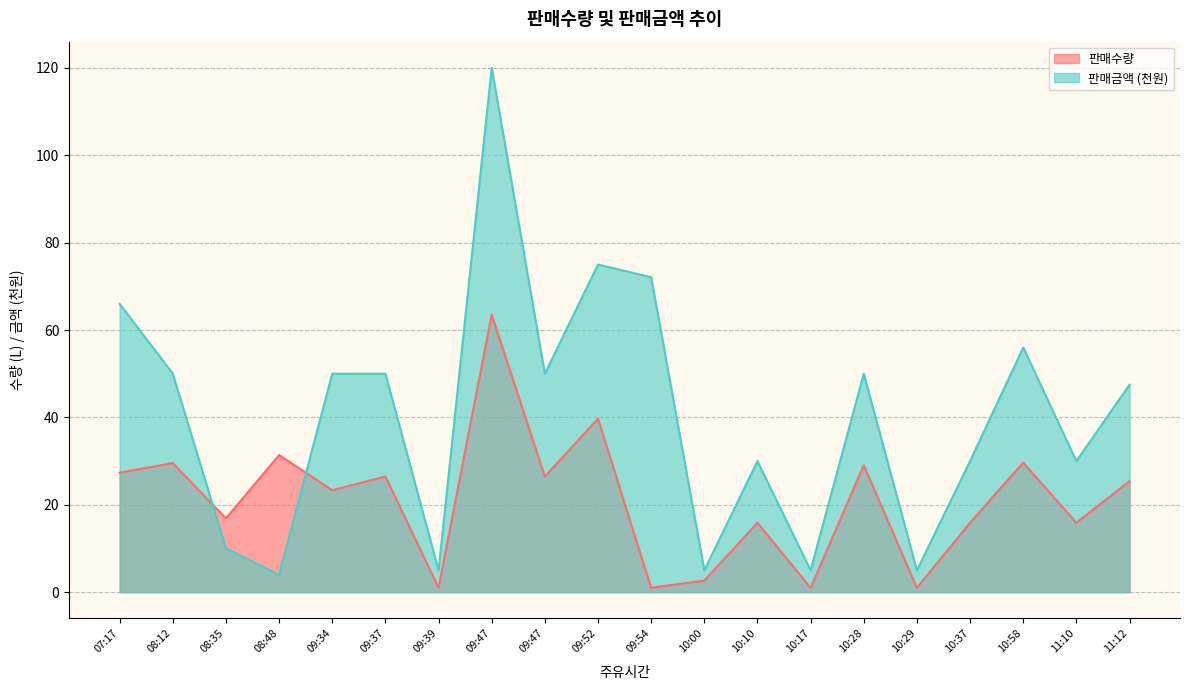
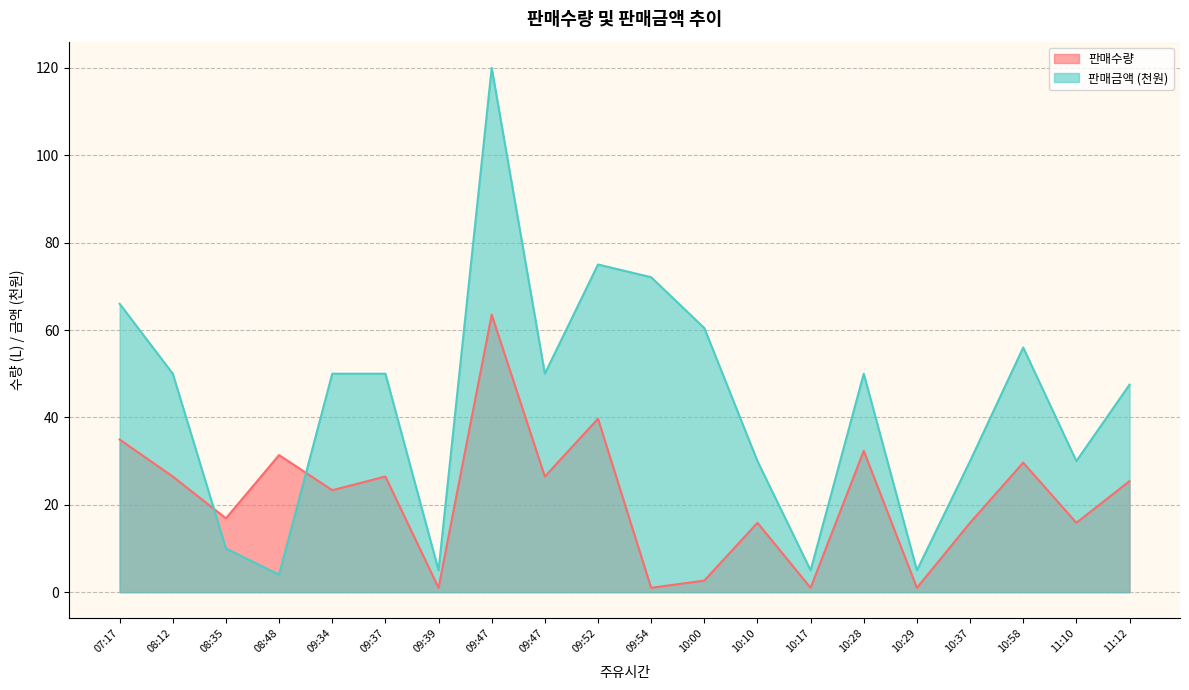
판매수량, 07:17: 27 -> 35
판매수량, 08:12: 30 -> 26
판매금액 (천원), 10:00: 5 -> 60
판매수량, 10:28: 29 -> 32
